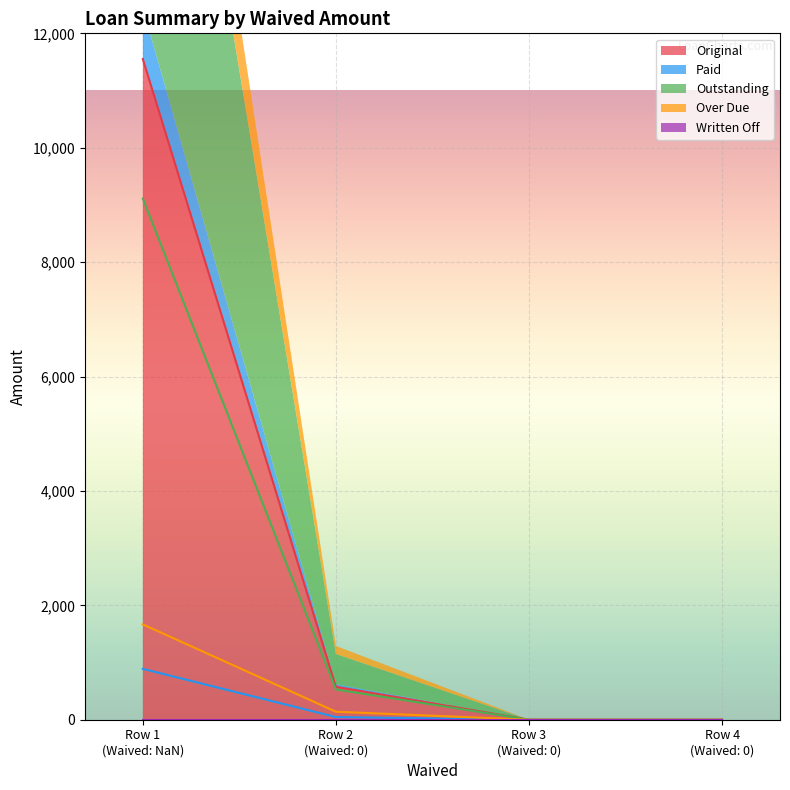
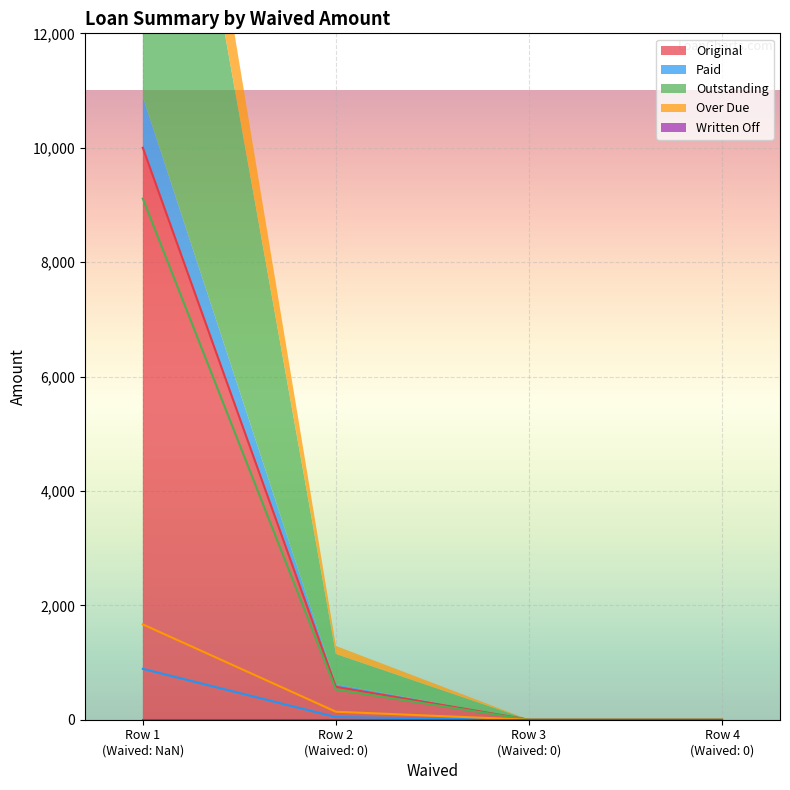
Original, Row 1 (Waived: NaN): 11,600 -> 10,000
